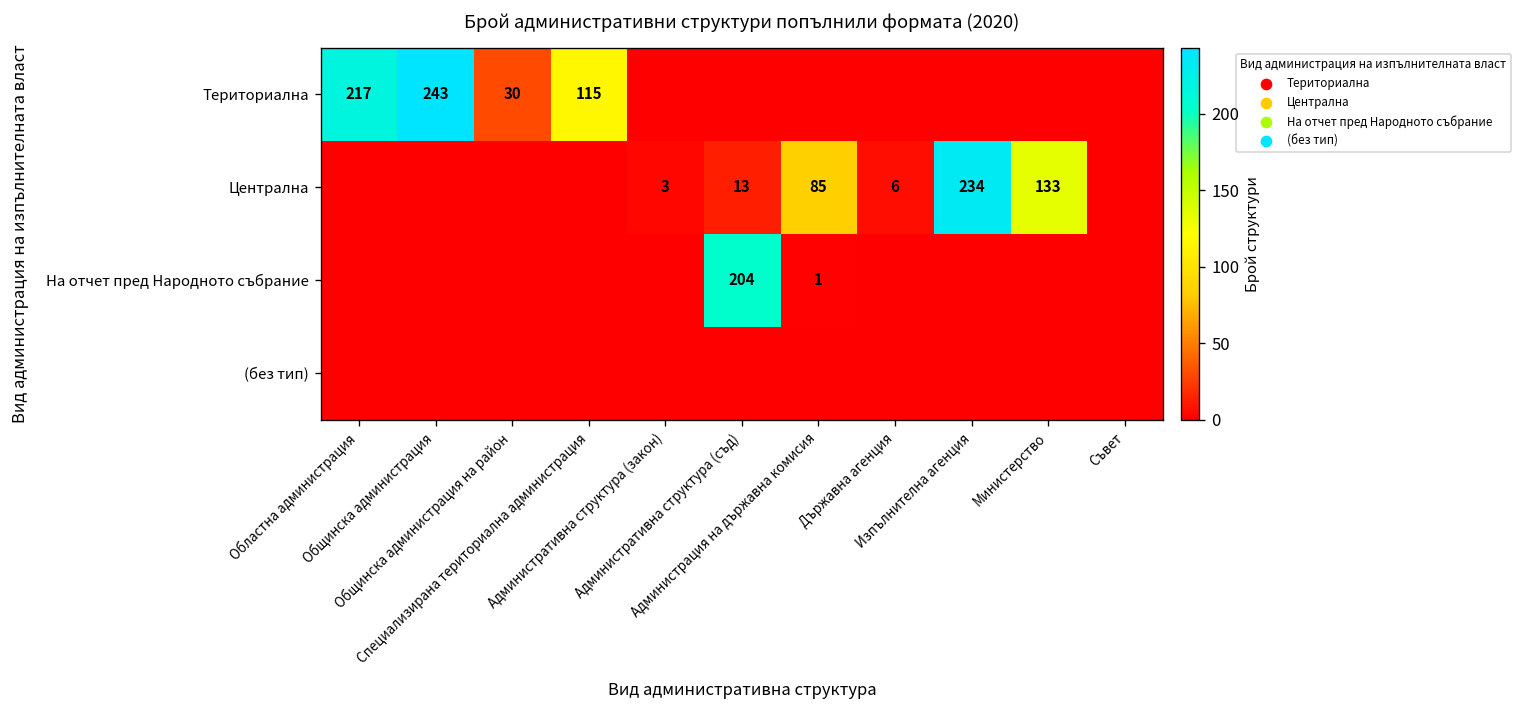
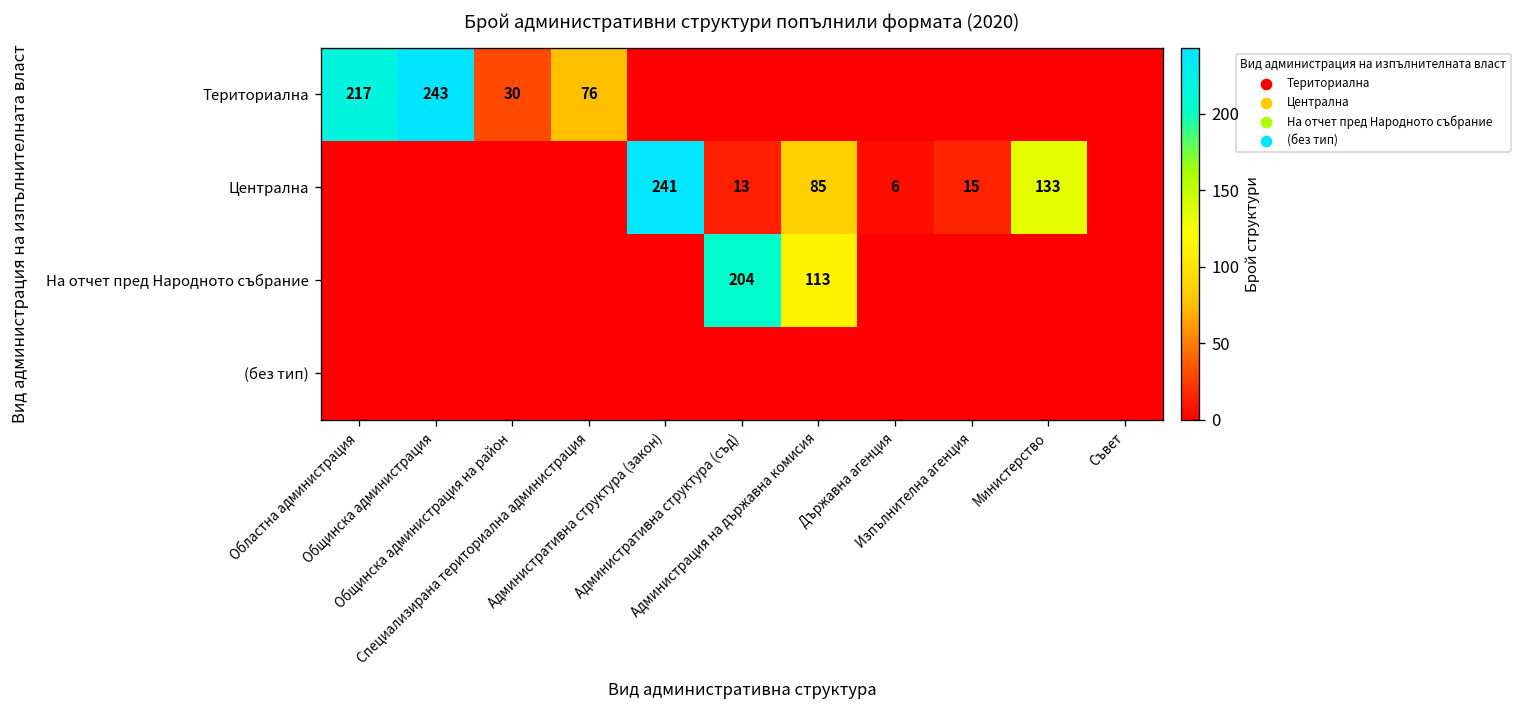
Териториална, Специализирана териториална администрация: 115 -> 76
Централна, Административна структура (закон): 3 -> 241
Централна, Изпълнителна агенция: 234 -> 15
На отчет пред Народното събрание, Администрация на държавна комисия: 1 -> 113
